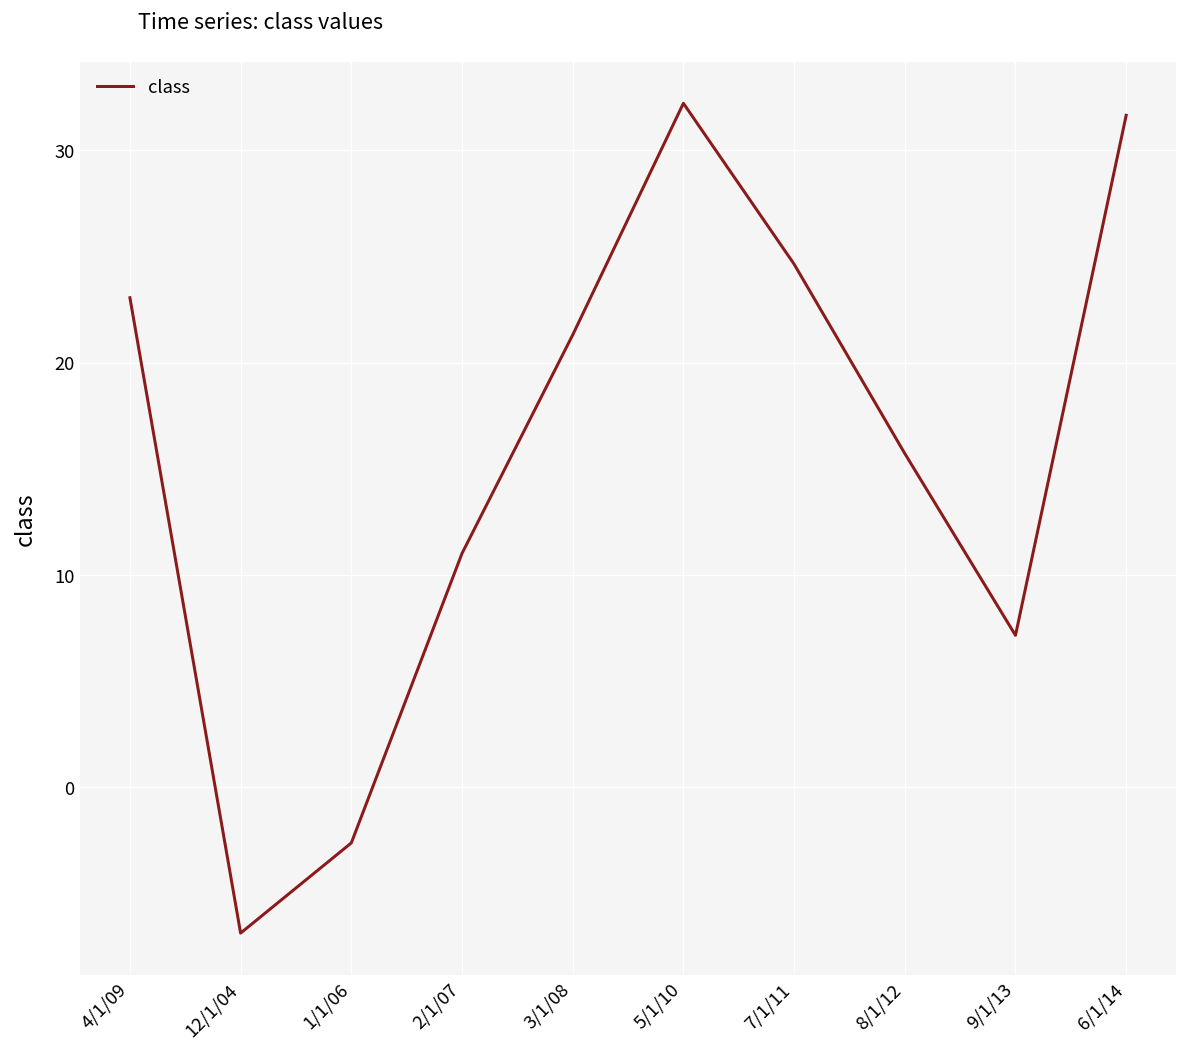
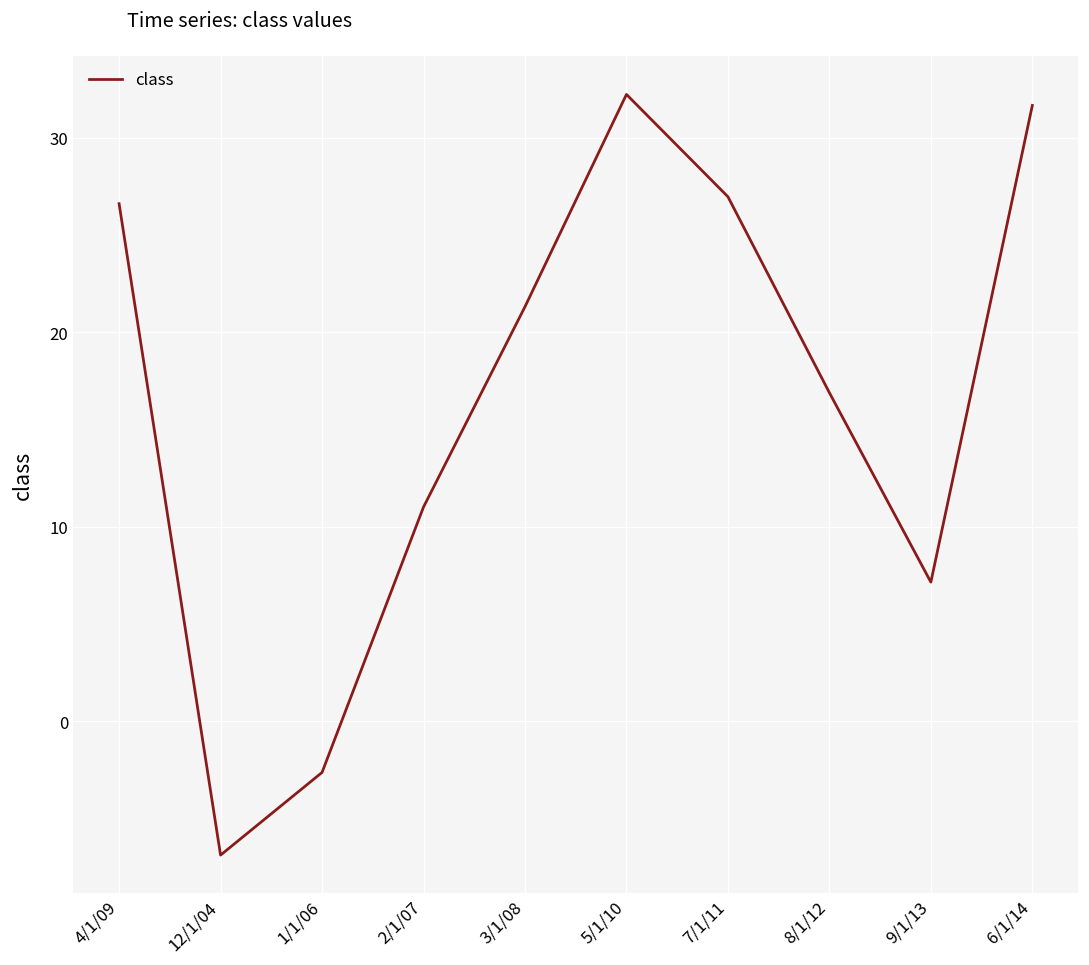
4/1/09: 23.1 -> 26.6
7/1/11: 24.6 -> 27.0
8/1/12: 15.7 -> 16.9
